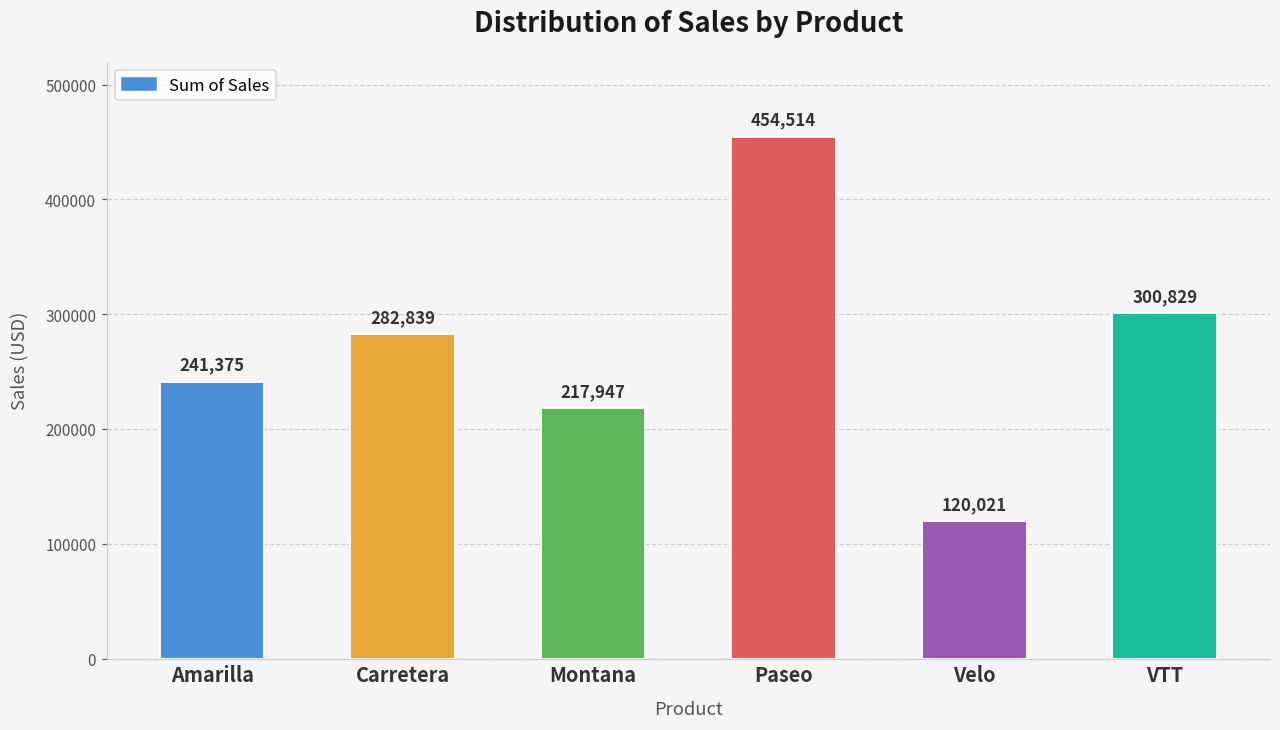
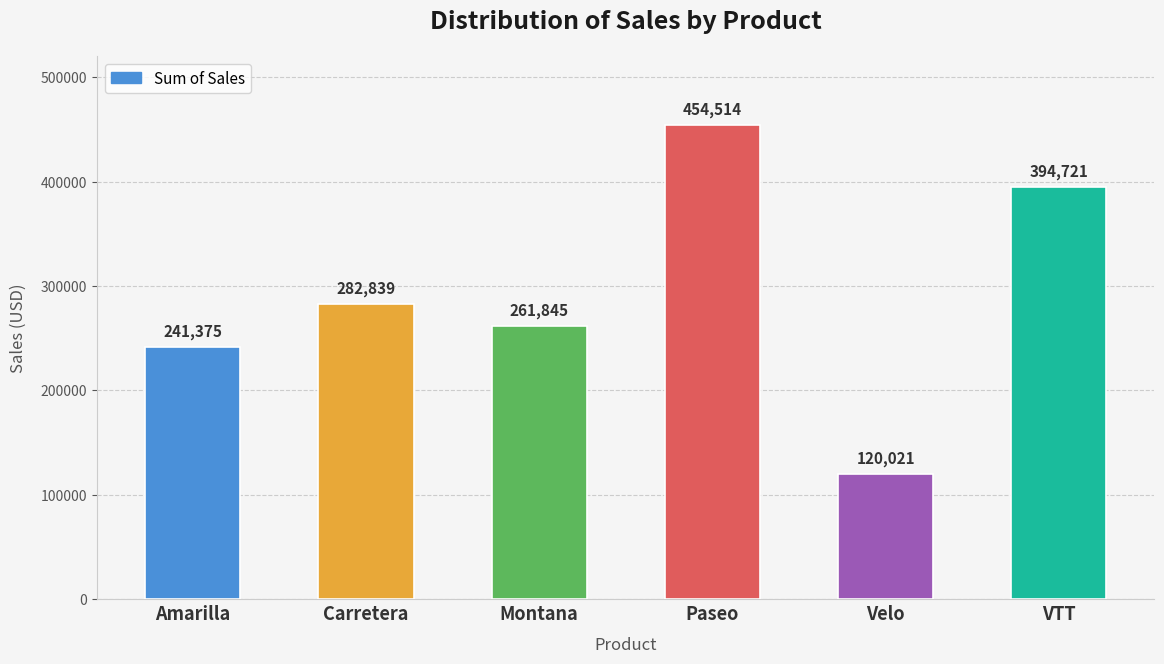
Montana: 217,947 -> 261,845
VTT: 300,829 -> 394,721
